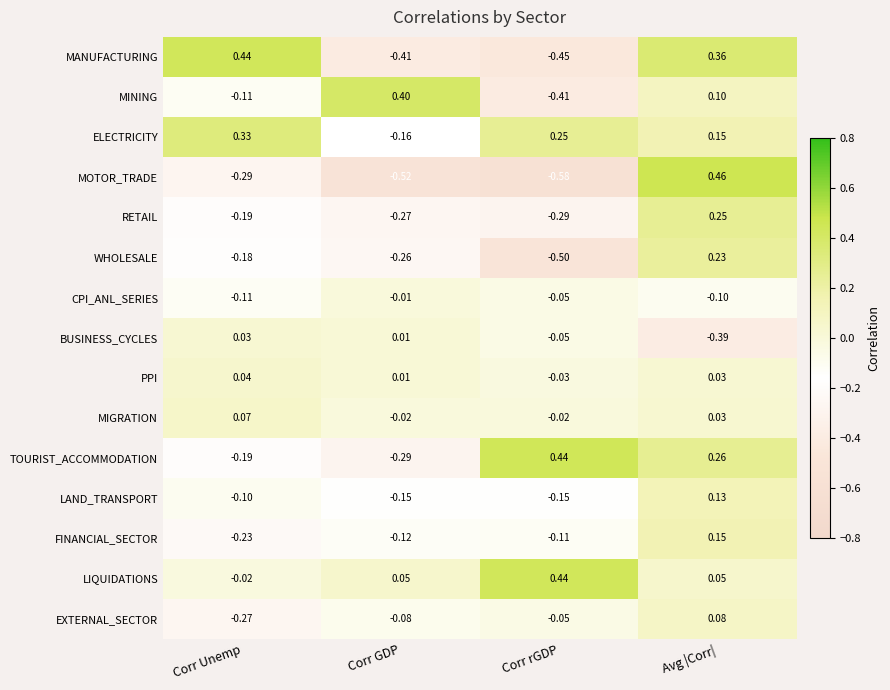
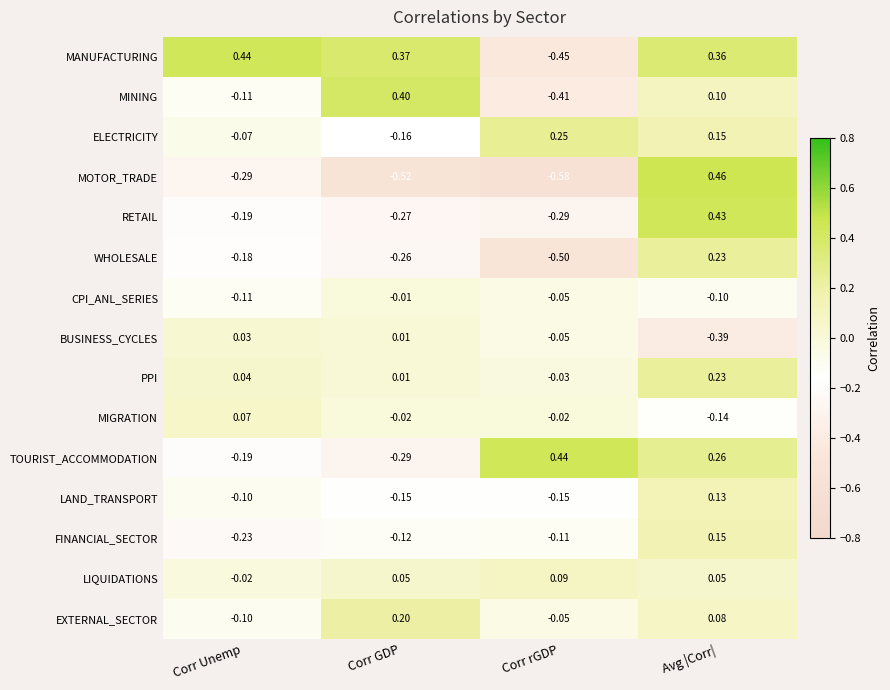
MANUFACTURING, Corr GDP: -0.41 -> 0.37
ELECTRICITY, Corr Unemp: 0.33 -> -0.07
RETAIL, Avg |Corr|: 0.25 -> 0.43
PPI, Avg |Corr|: 0.03 -> 0.23
MIGRATION, Avg |Corr|: 0.03 -> -0.14
LIQUIDATIONS, Corr rGDP: 0.44 -> 0.09
EXTERNAL_SECTOR, Corr Unemp: -0.27 -> -0.10
EXTERNAL_SECTOR, Corr GDP: -0.08 -> 0.20
